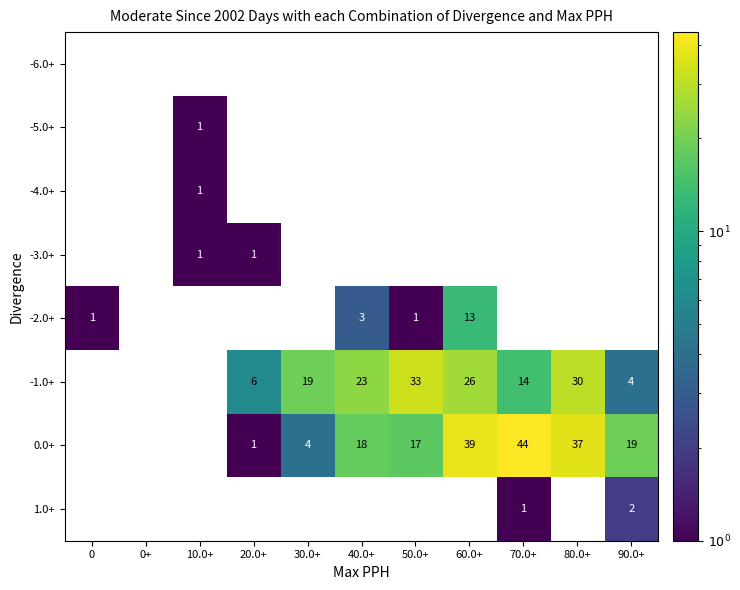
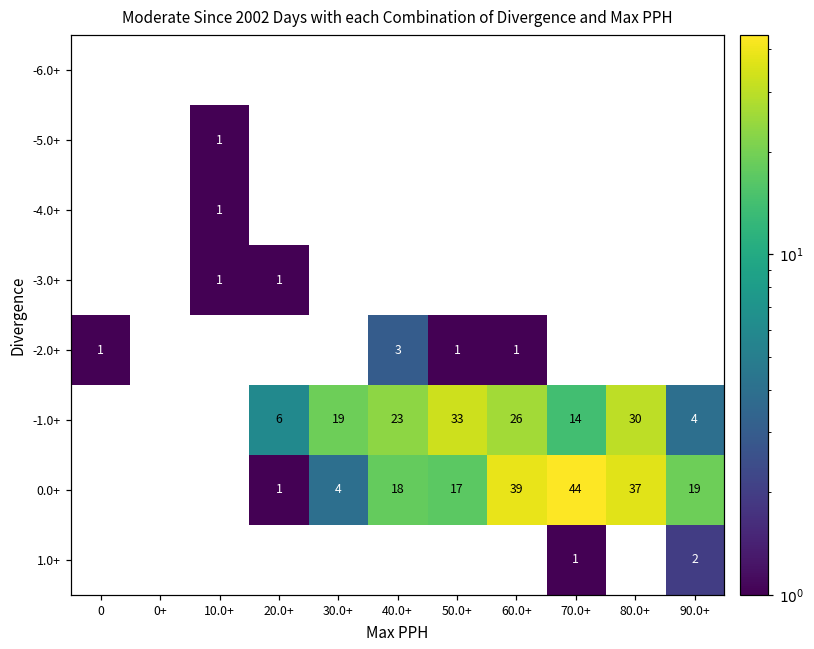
-2.0+, 60.0+: 13 -> 1
